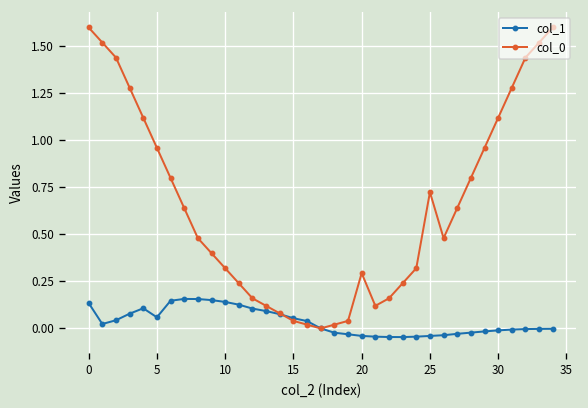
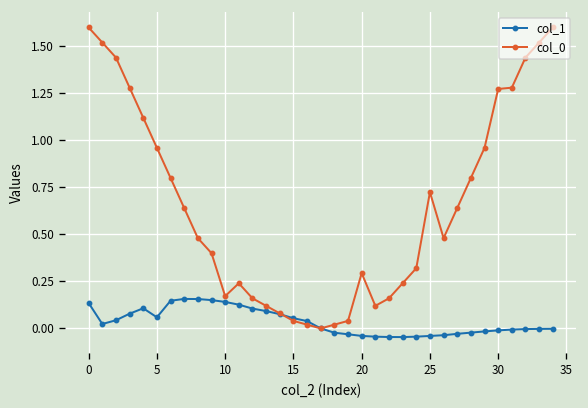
col_0, 10: 0.32 -> 0.17
col_0, 30: 1.12 -> 1.27
